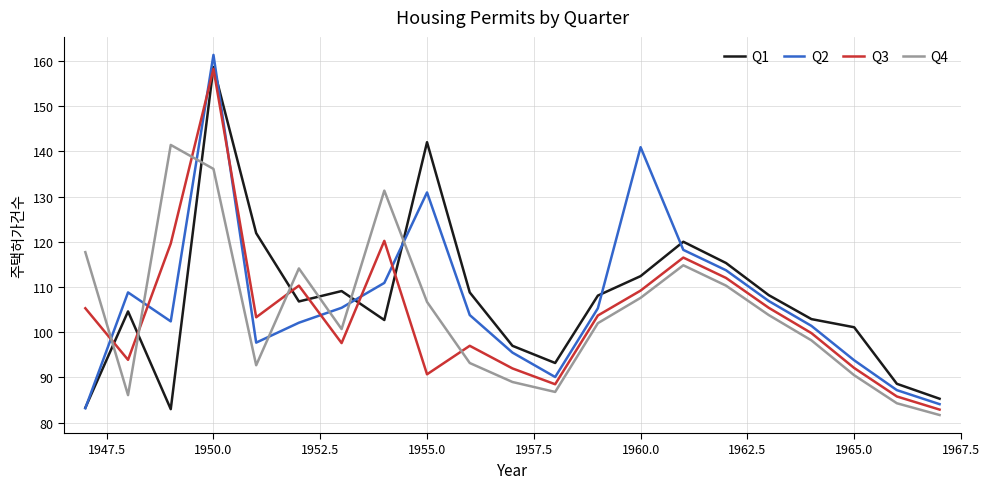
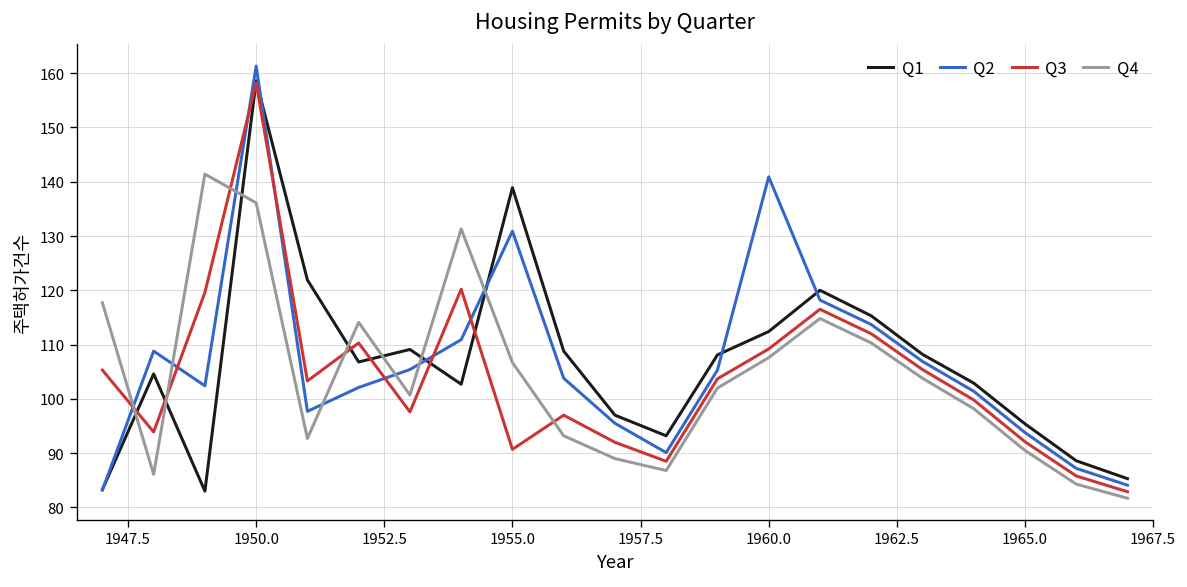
Q1, 1955.0: 142 -> 139
Q1, 1965.0: 101 -> 95
